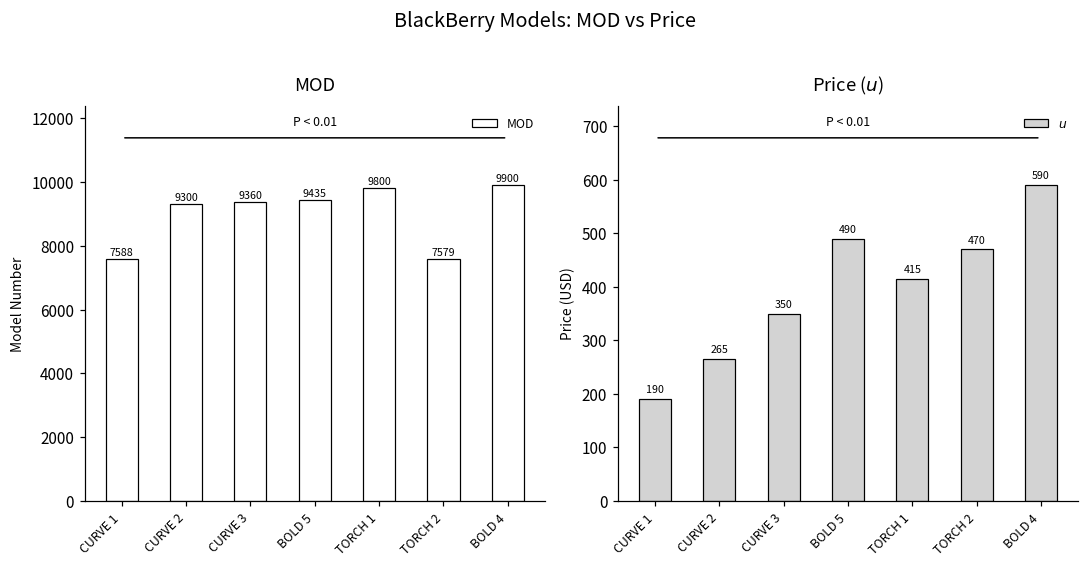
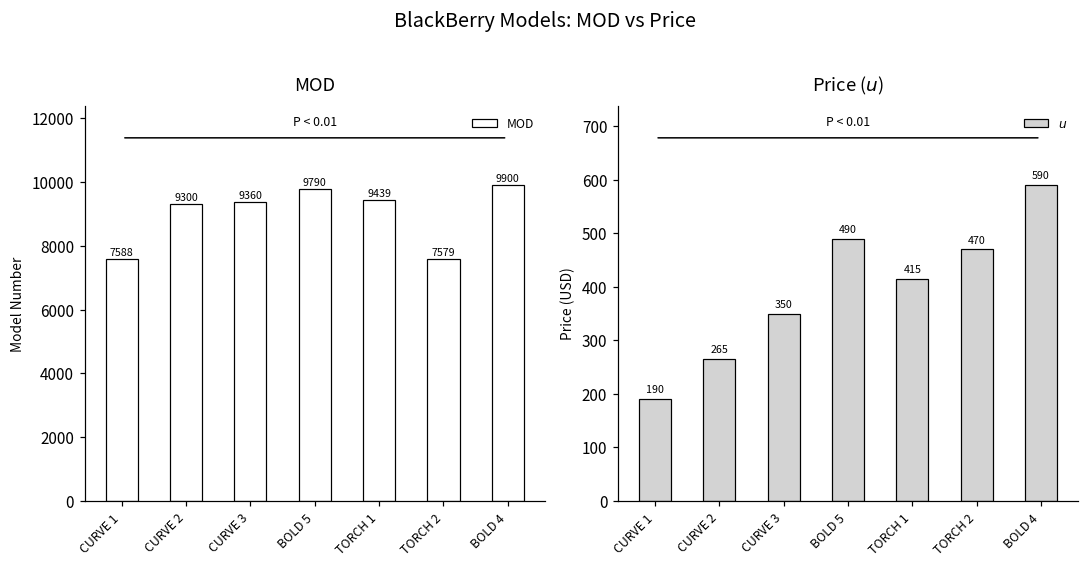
MOD, BOLD 5: 9435 -> 9790
MOD, TORCH 1: 9800 -> 9439
